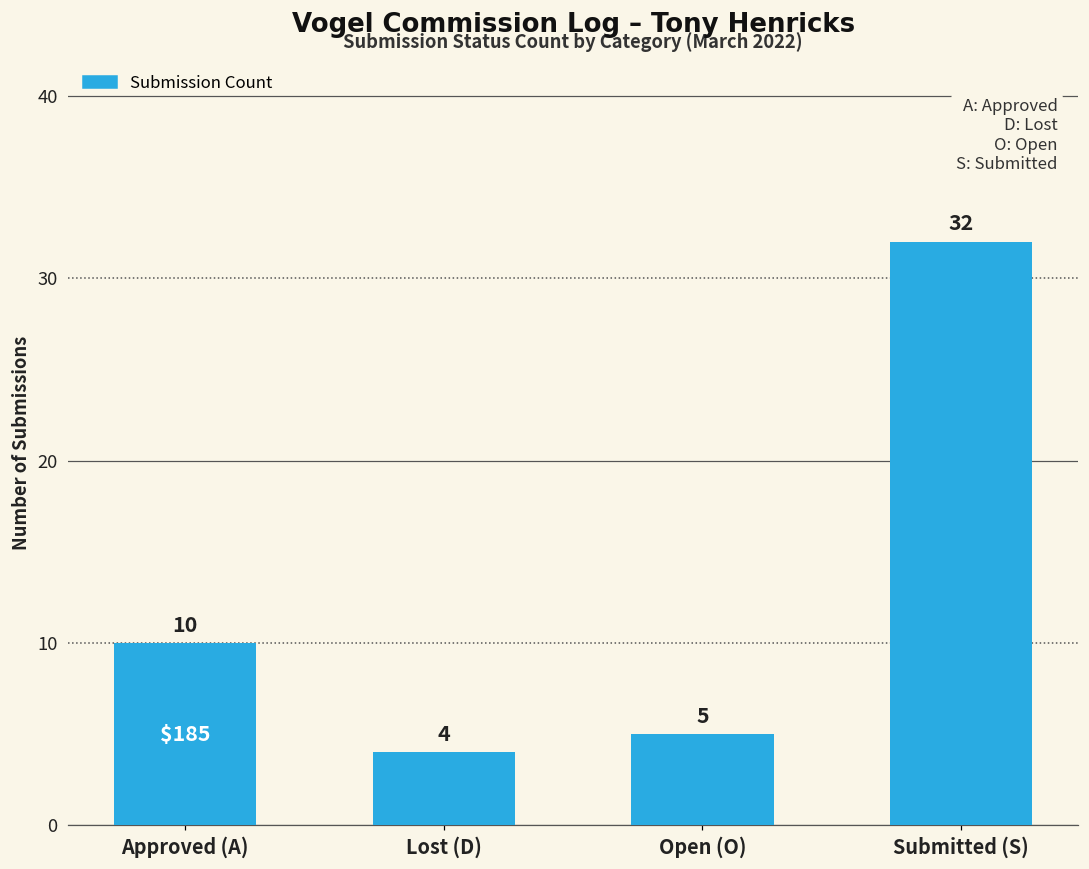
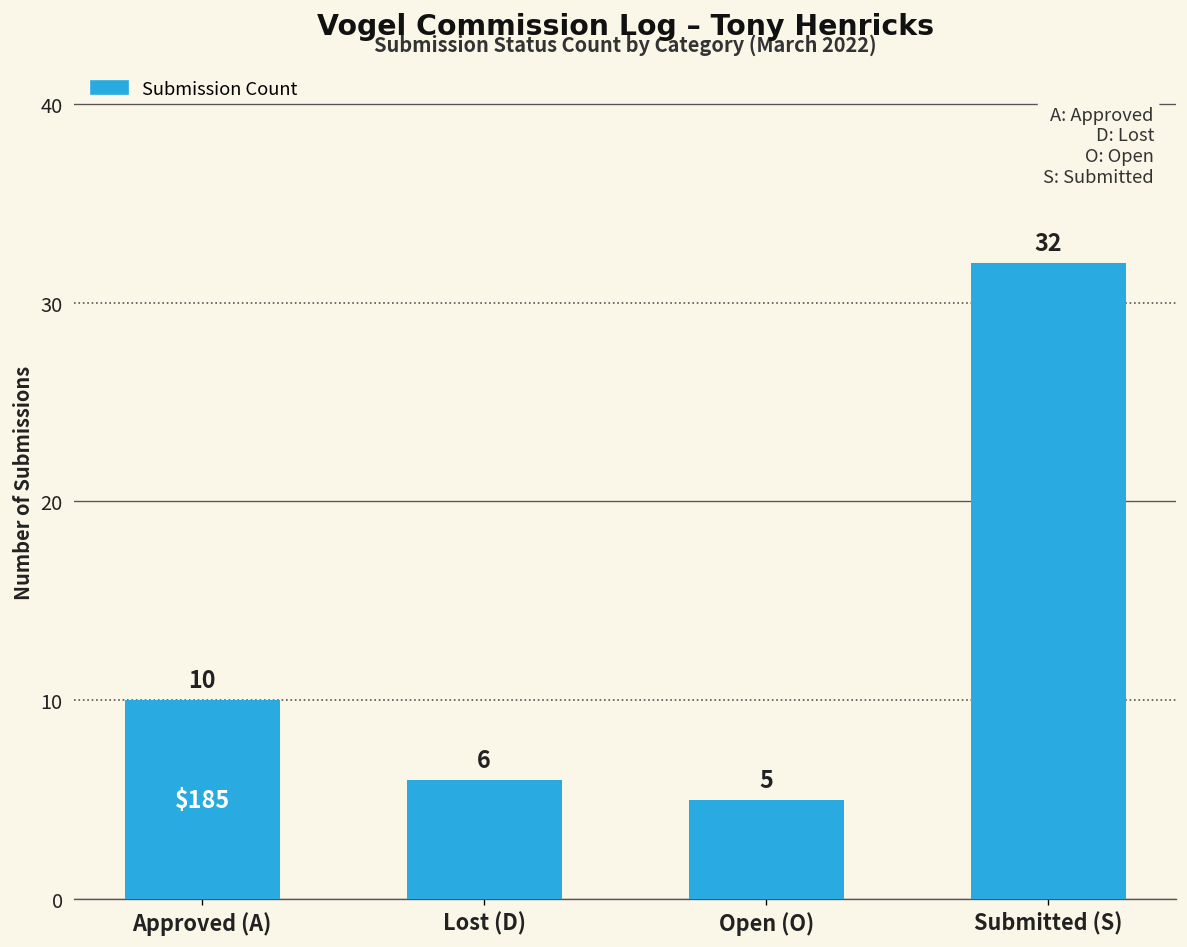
Lost (D): 4 -> 6
